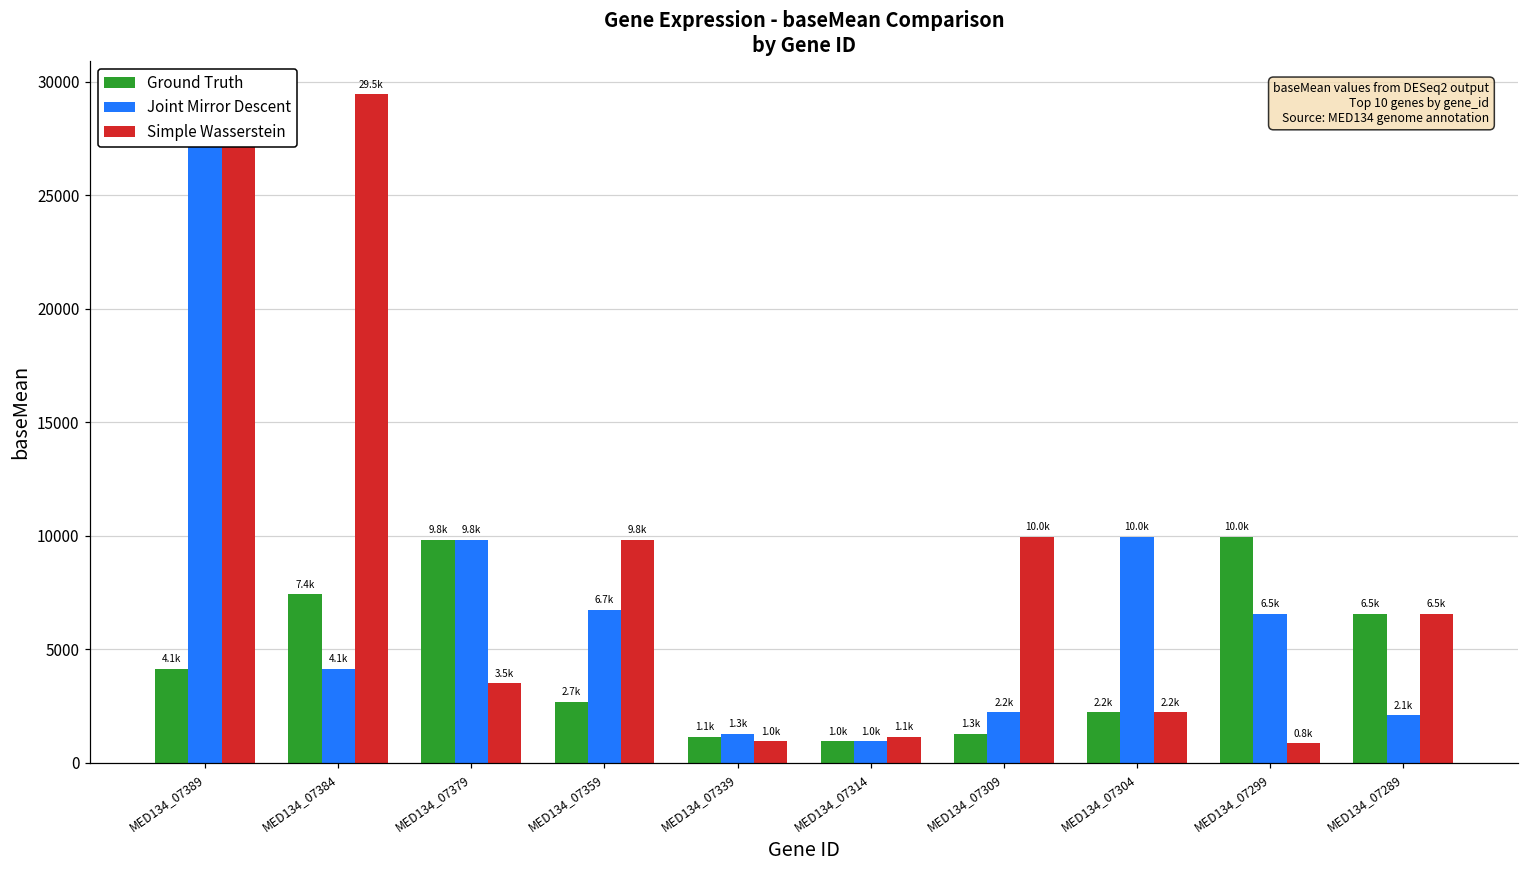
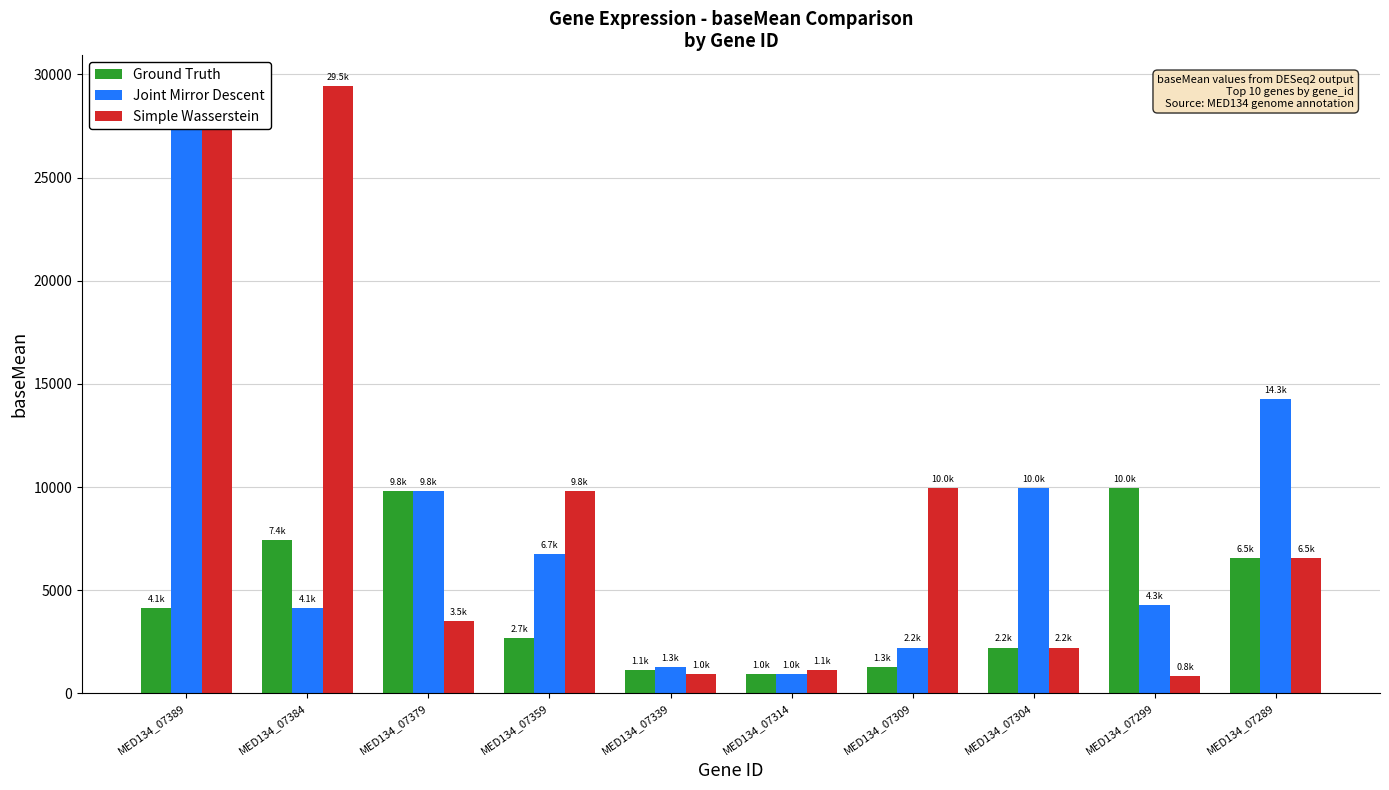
Joint Mirror Descent, MED134_07299: 6.5k -> 4.3k
Joint Mirror Descent, MED134_07289: 2.1k -> 14.3k
